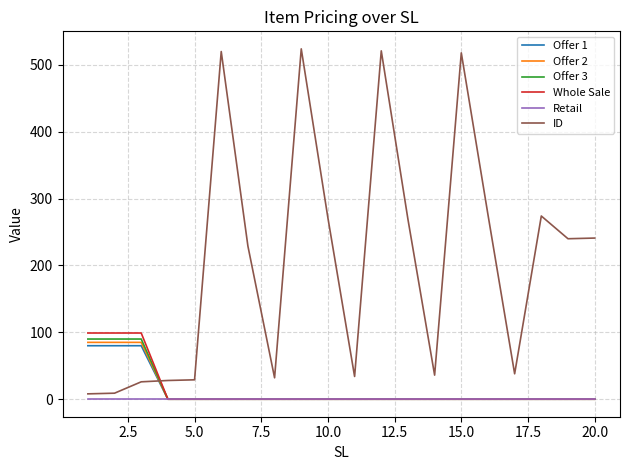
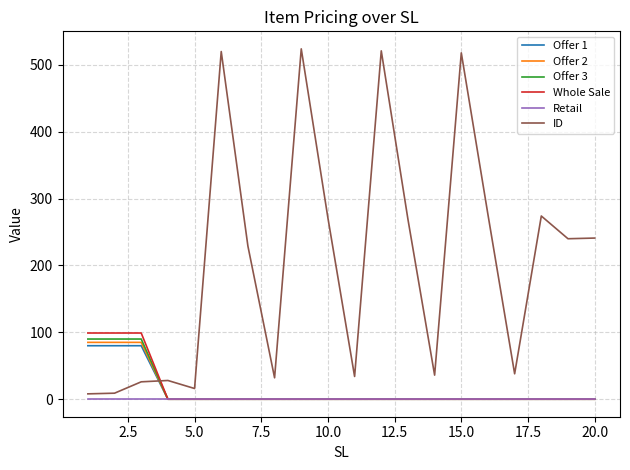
ID, 5.0: 30 -> 20
